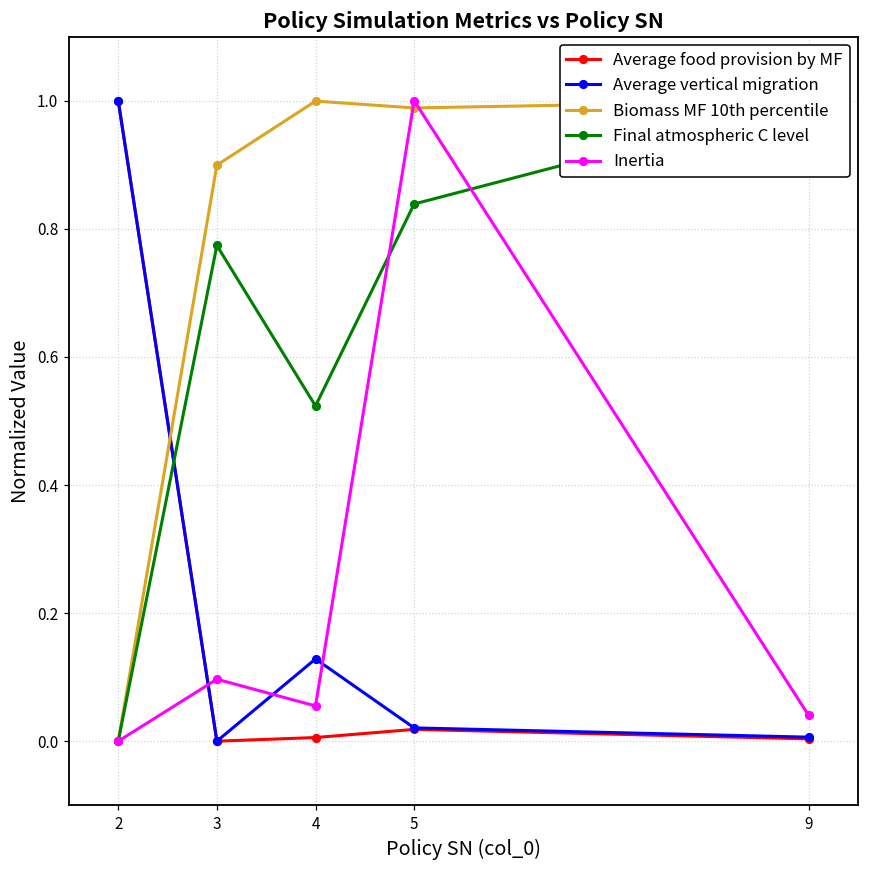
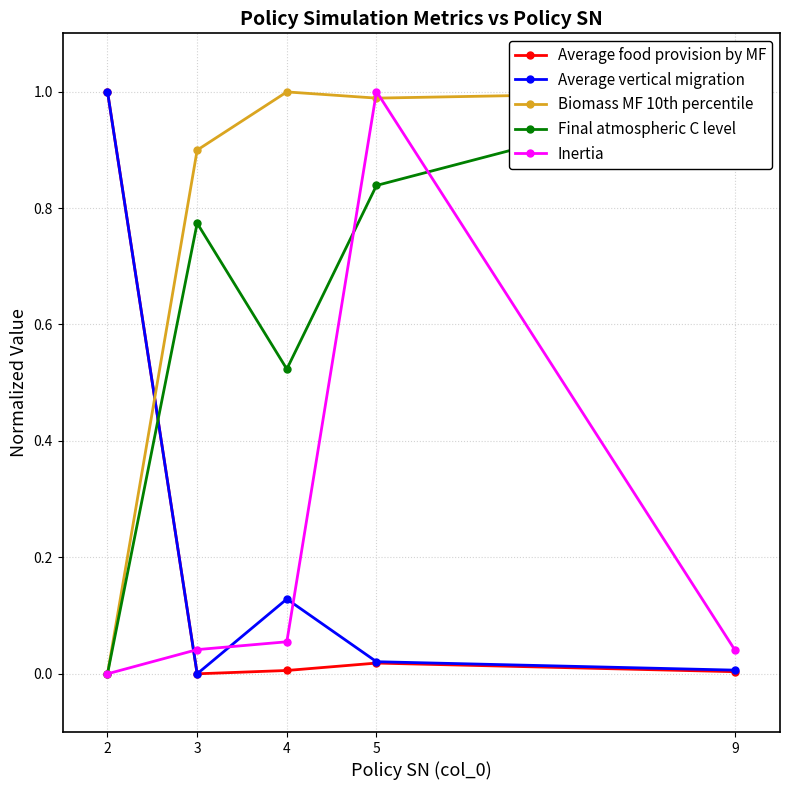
Inertia, 3: 0.10 -> 0.04
